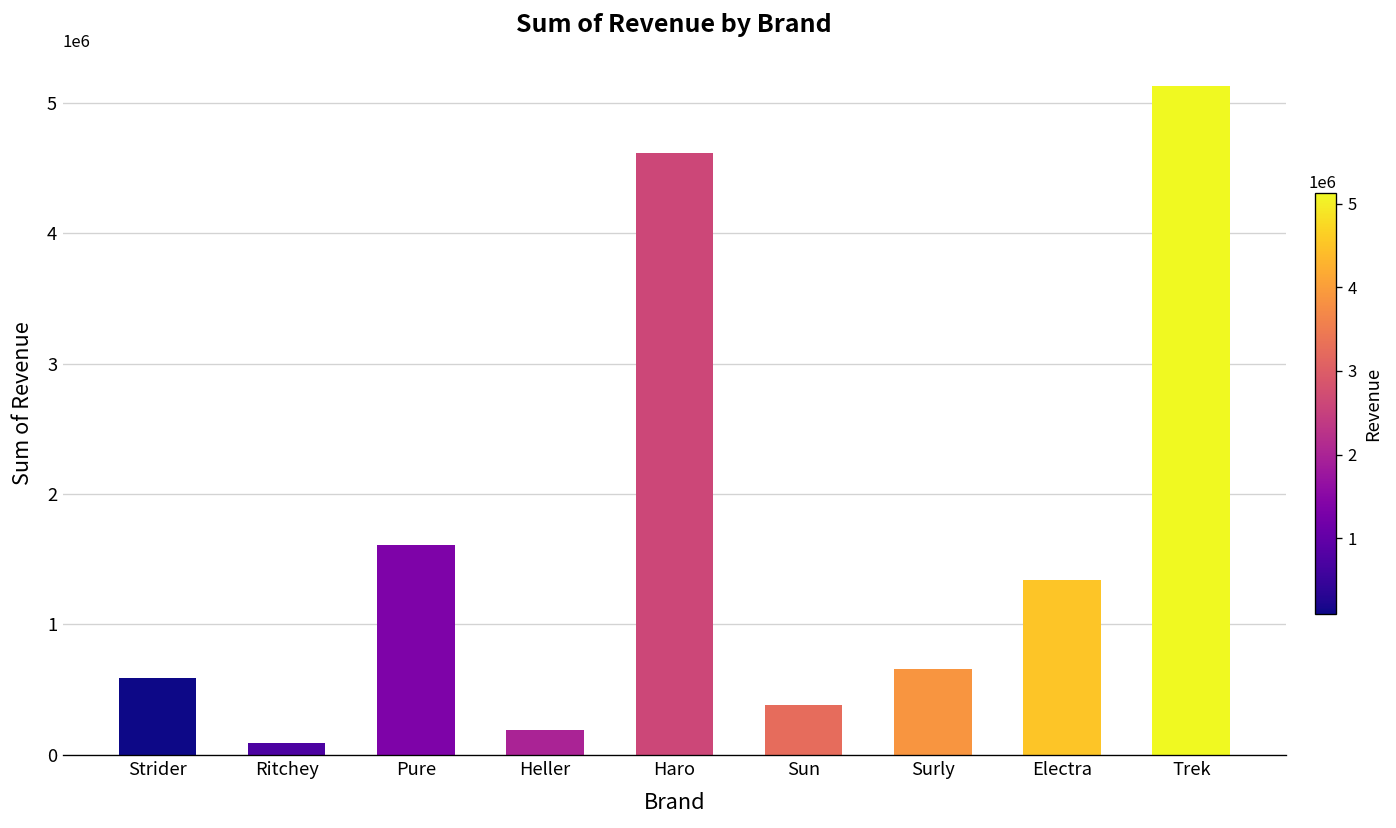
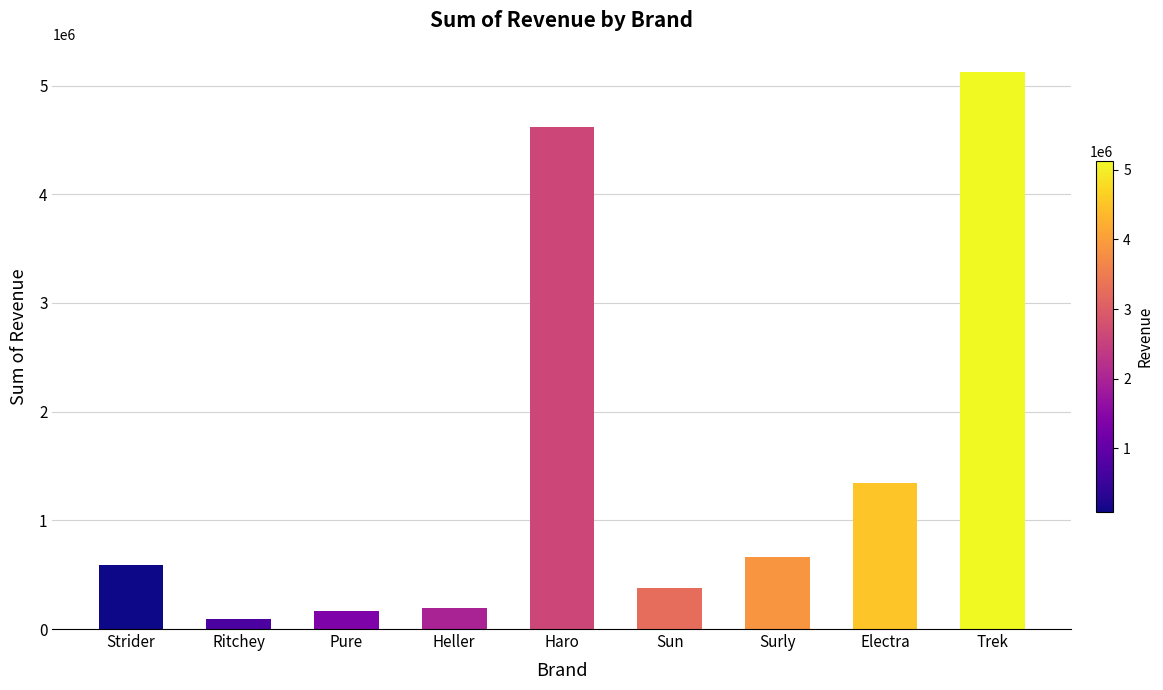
Pure: 1610000 -> 170000
